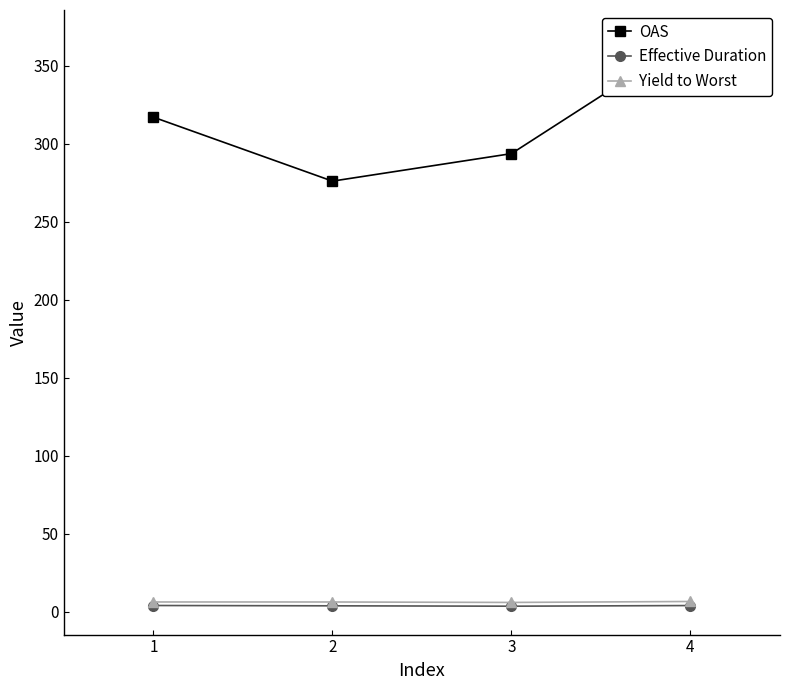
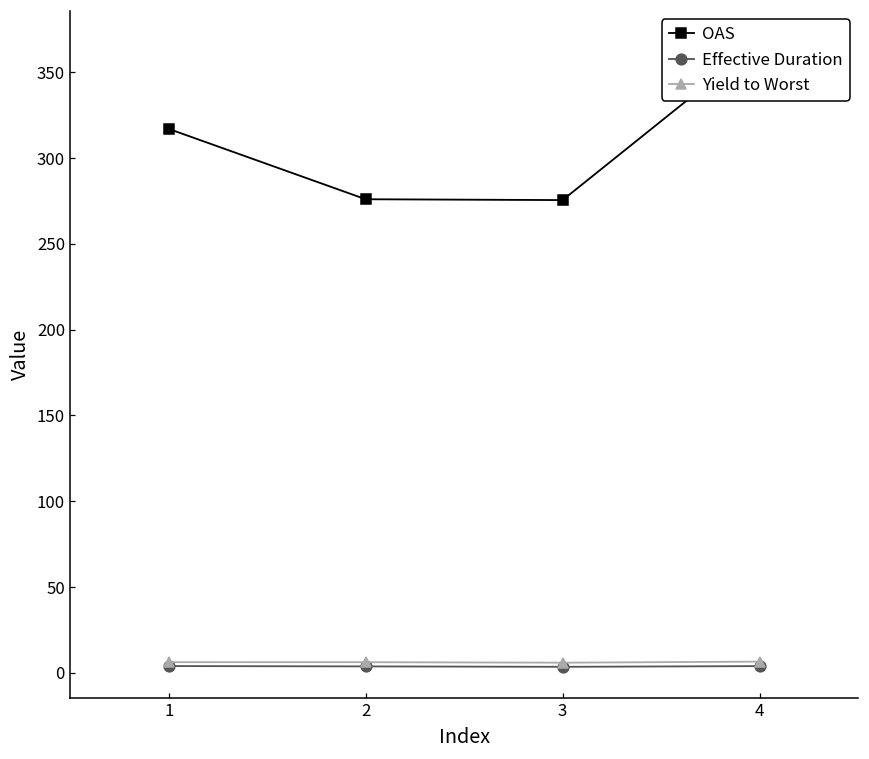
OAS, 3: 294 -> 276
